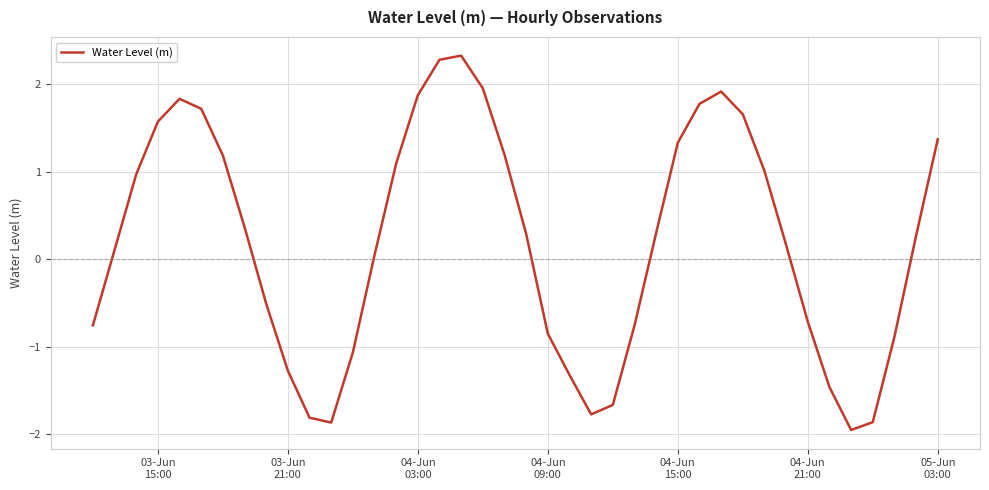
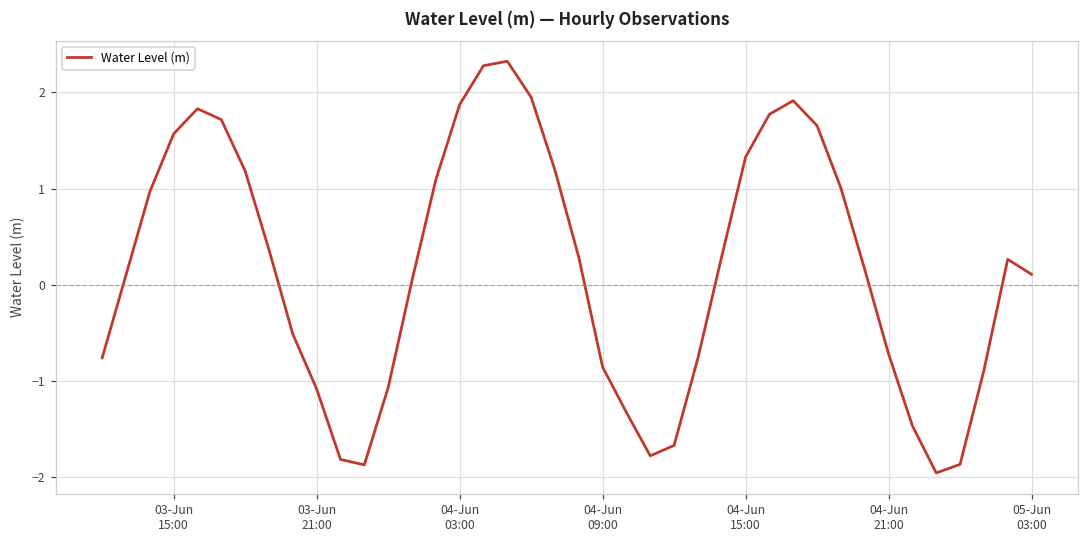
03-Jun 21:00: -1.3 -> -1.1
05-Jun 03:00: 1.4 -> 0.1
